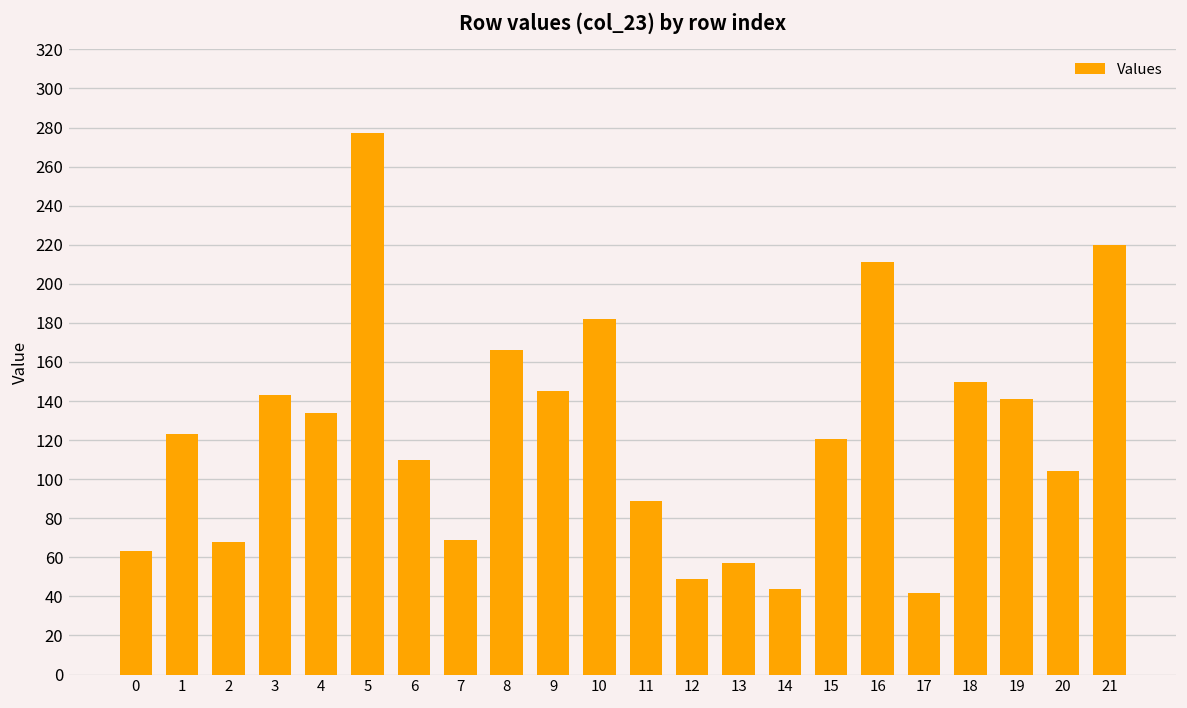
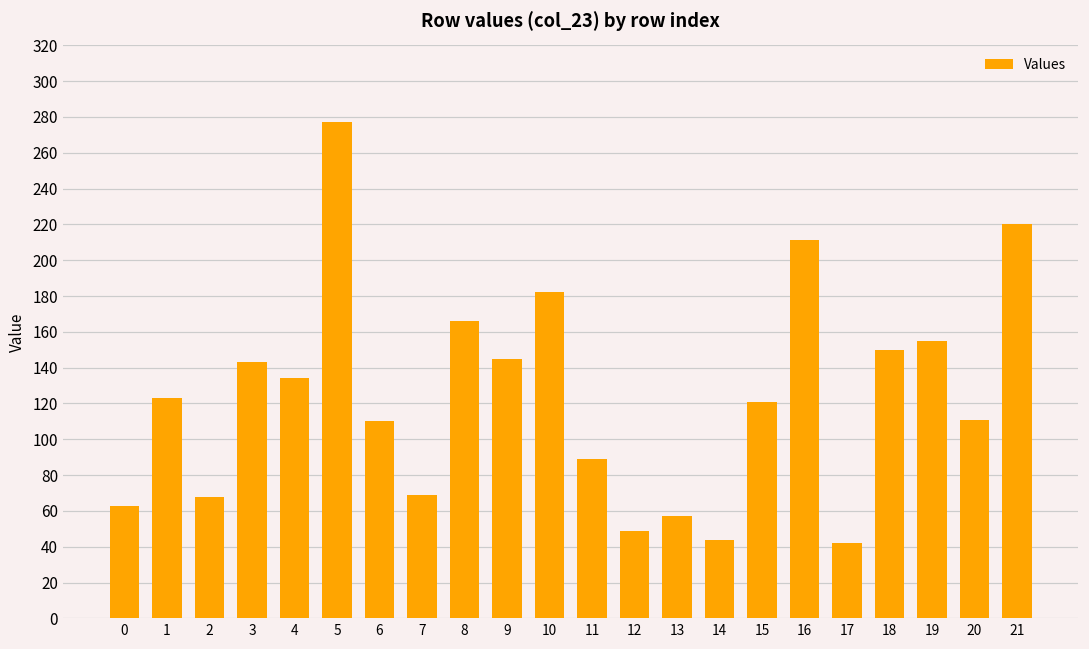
19: 141 -> 155
20: 104 -> 111
